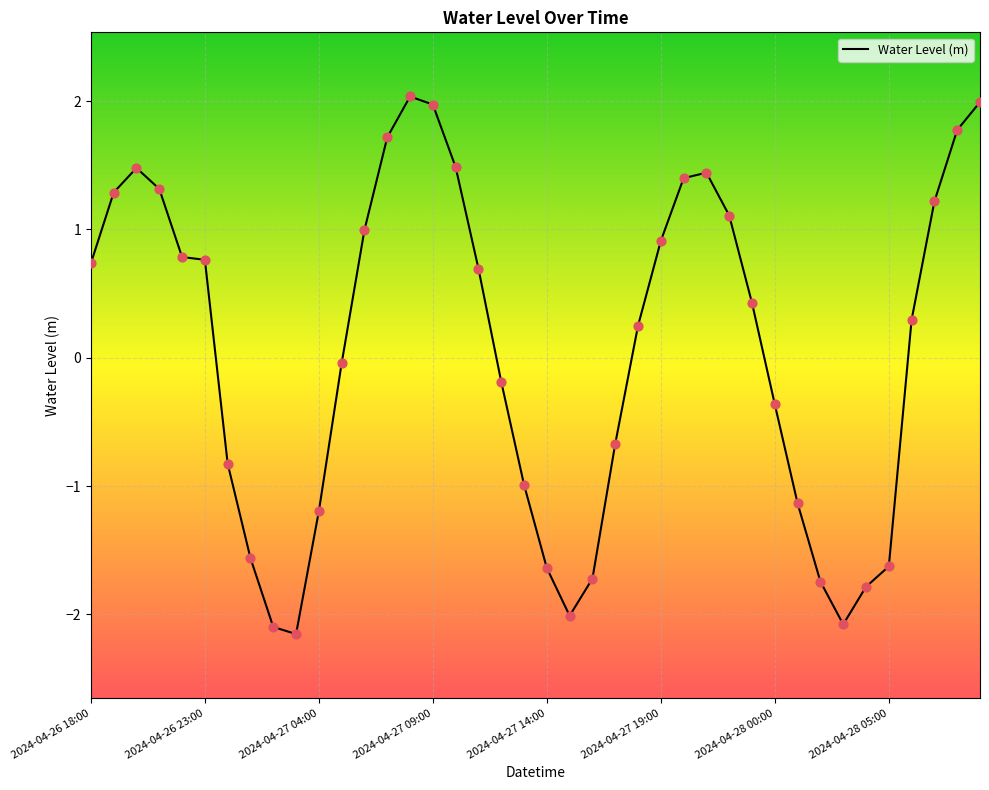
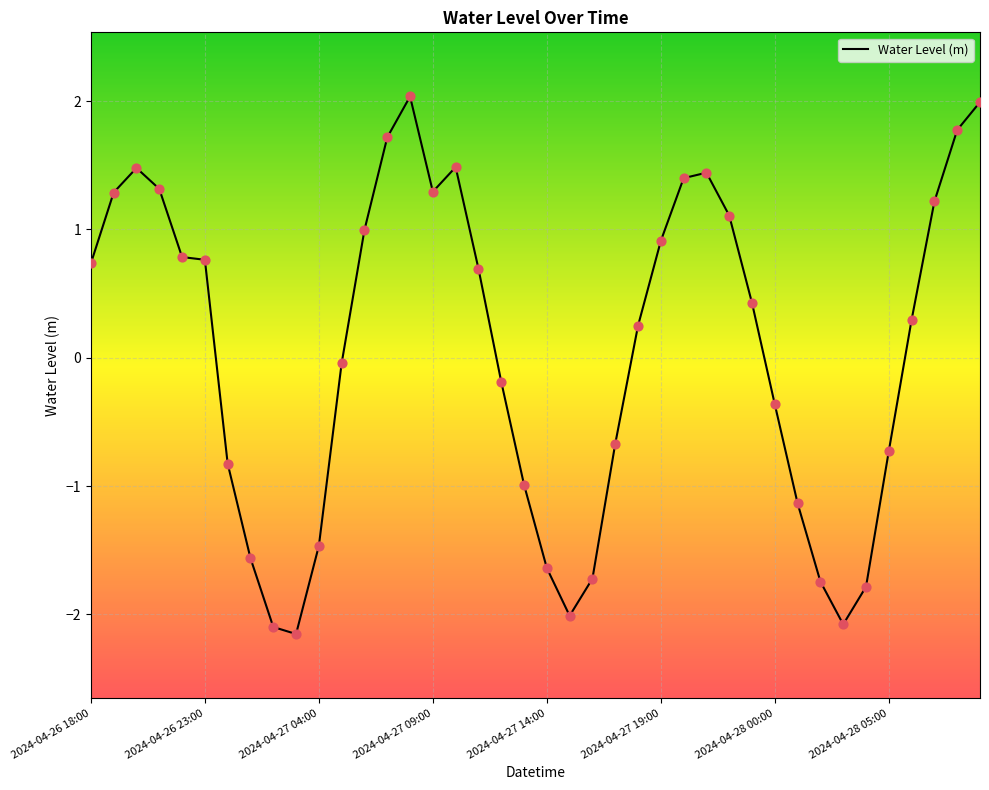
2024-04-27 04:00: -1.20 -> -1.47
2024-04-27 09:00: 1.97 -> 1.29
2024-04-28 05:00: -1.63 -> -0.73
